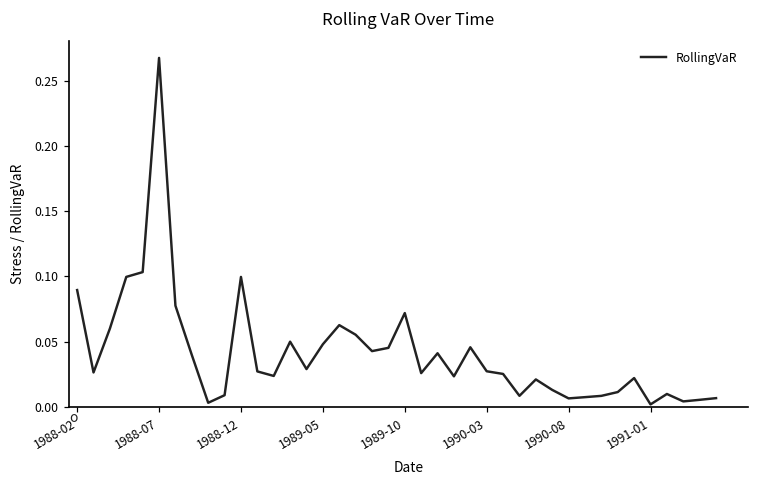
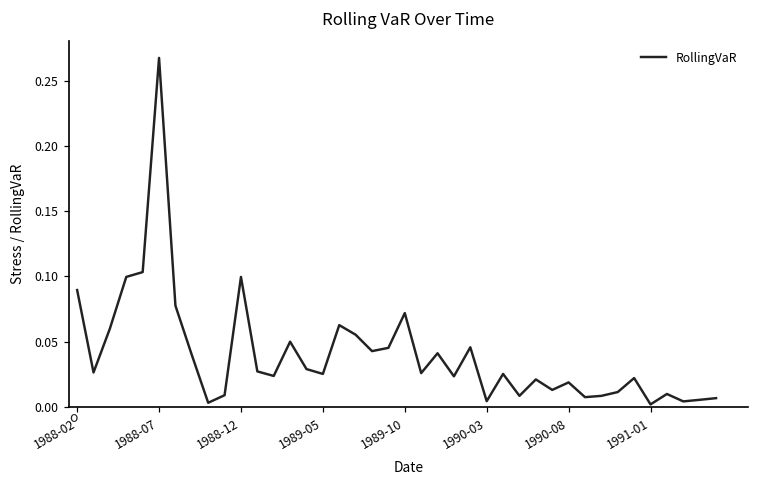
1989-05: 0.048 -> 0.025
1990-03: 0.027 -> 0.004
1990-08: 0.006 -> 0.019
